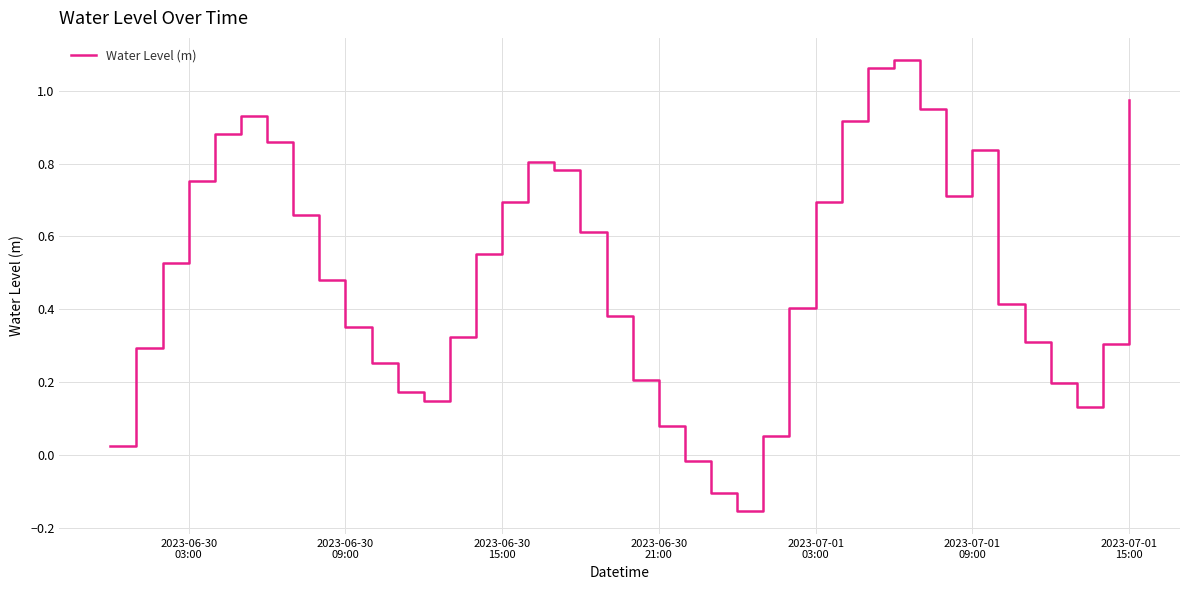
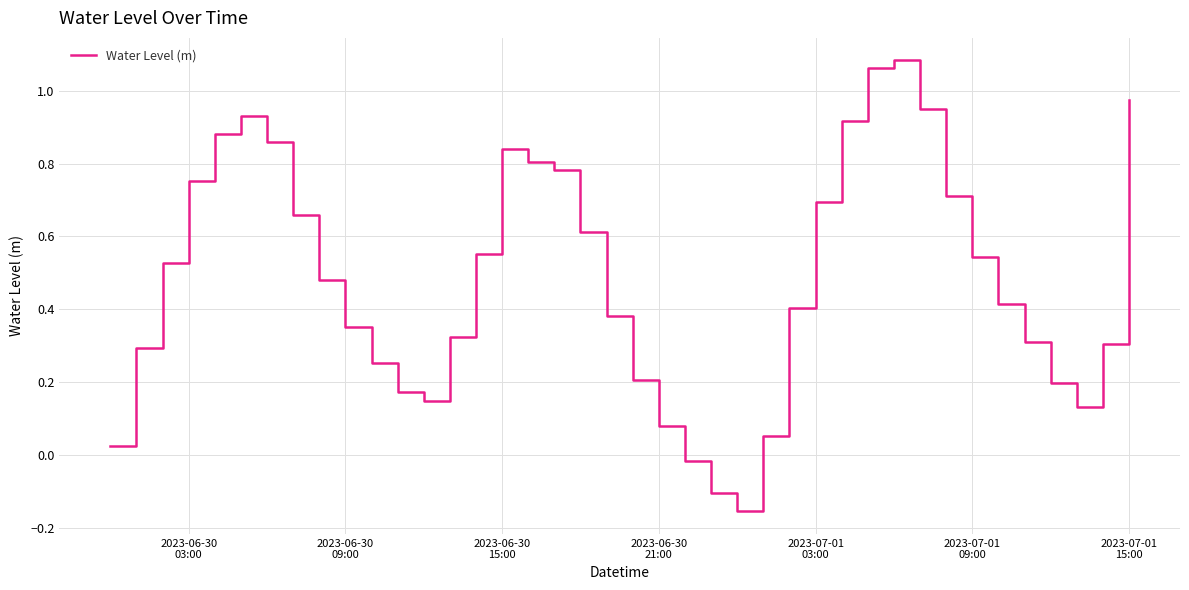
2023-06-30 15:00: 0.69 -> 0.84
2023-07-01 09:00: 0.84 -> 0.54
